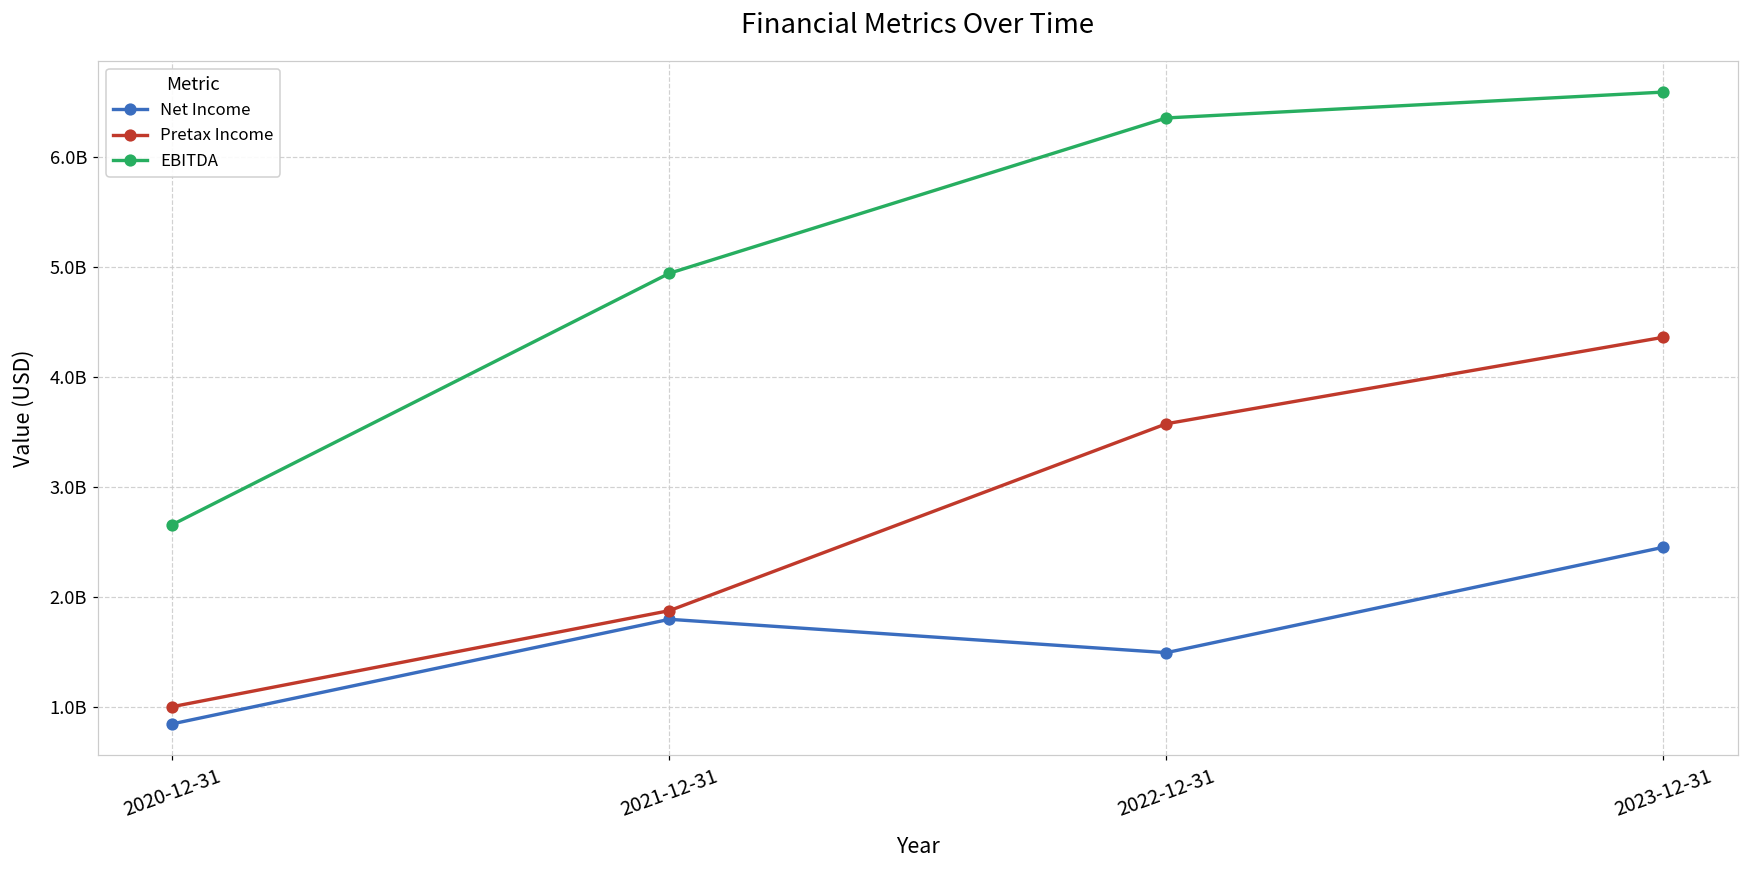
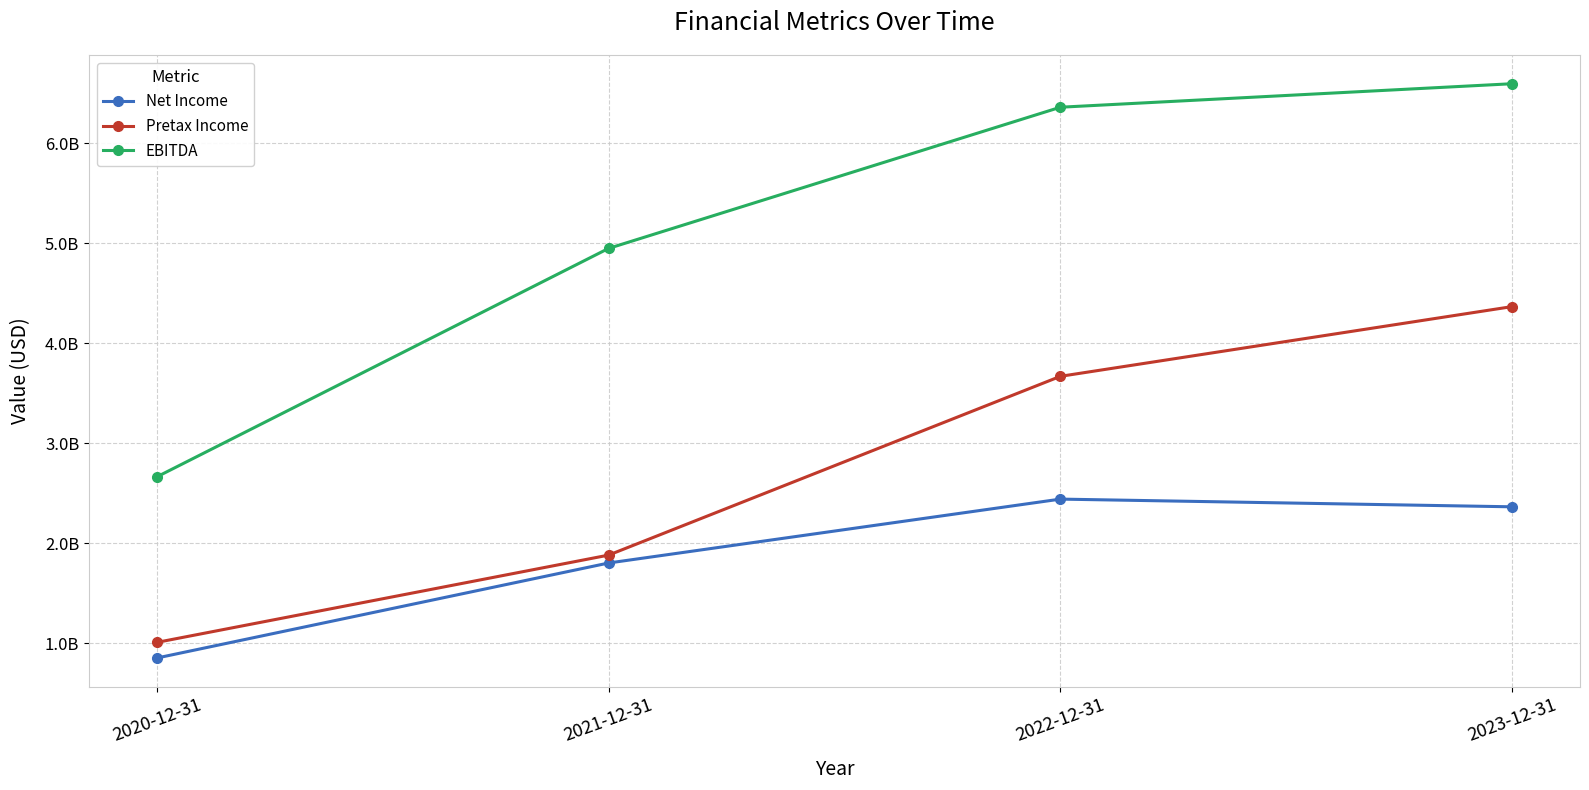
Net Income, 2022-12-31: 1500000000 -> 2440000000
Pretax Income, 2022-12-31: 3580000000 -> 3670000000
Net Income, 2023-12-31: 2460000000 -> 2360000000
